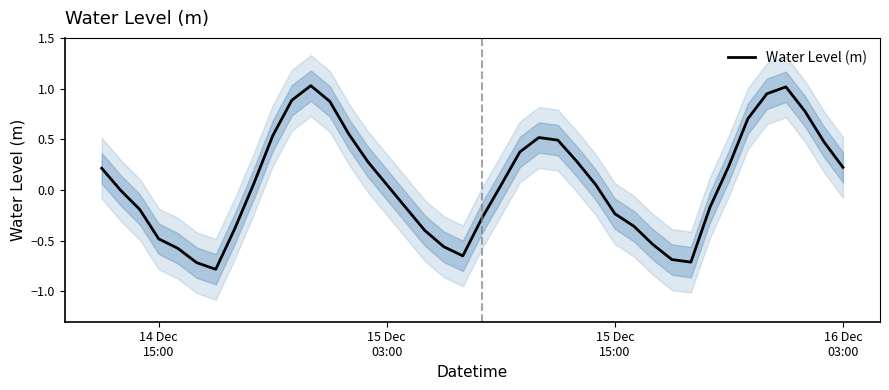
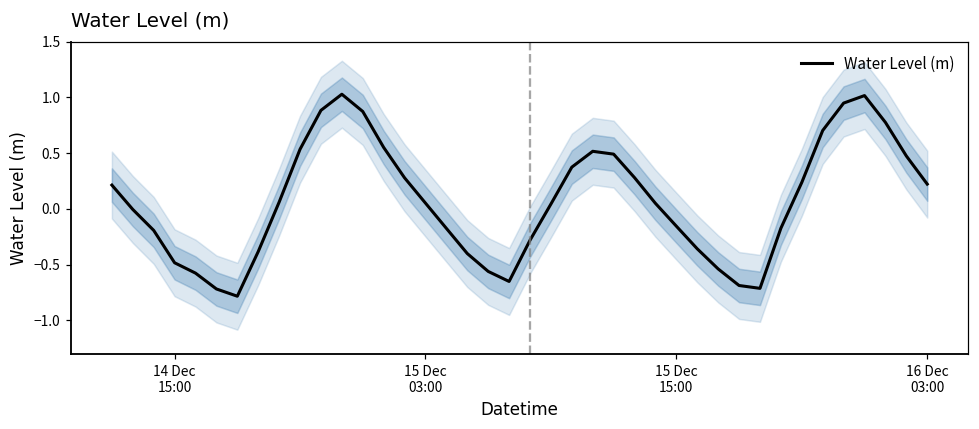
Water Level (m), 15 Dec 15:00: -0.23 -> -0.15
